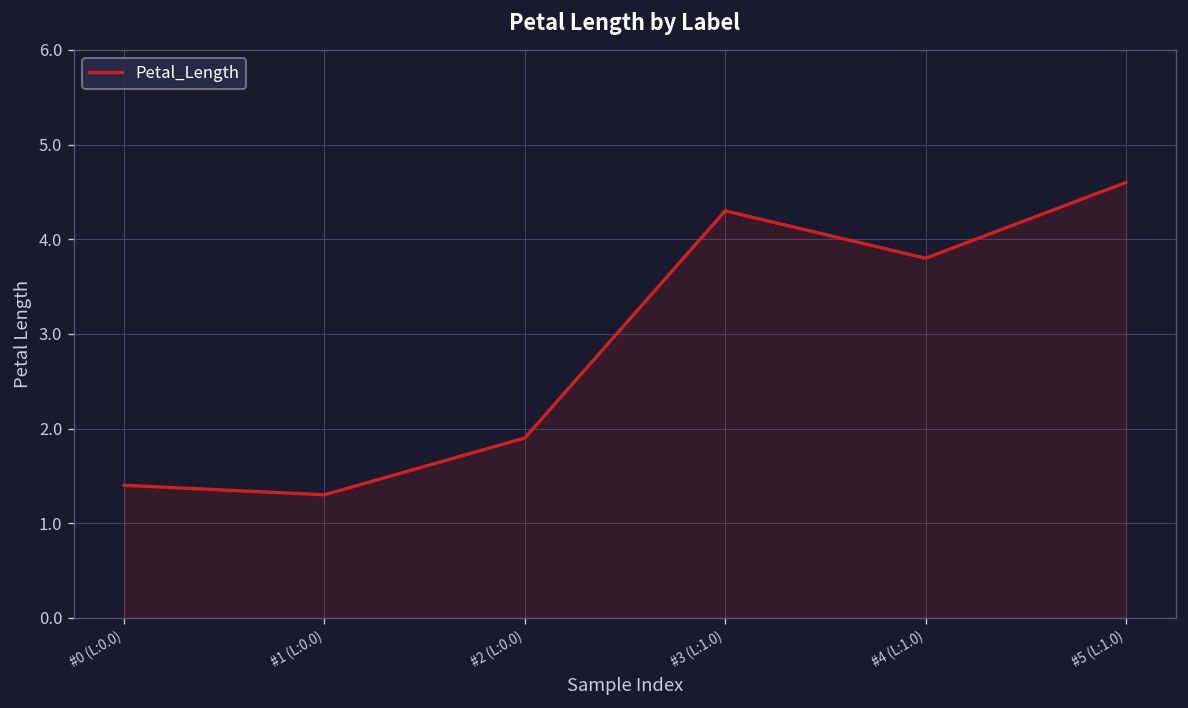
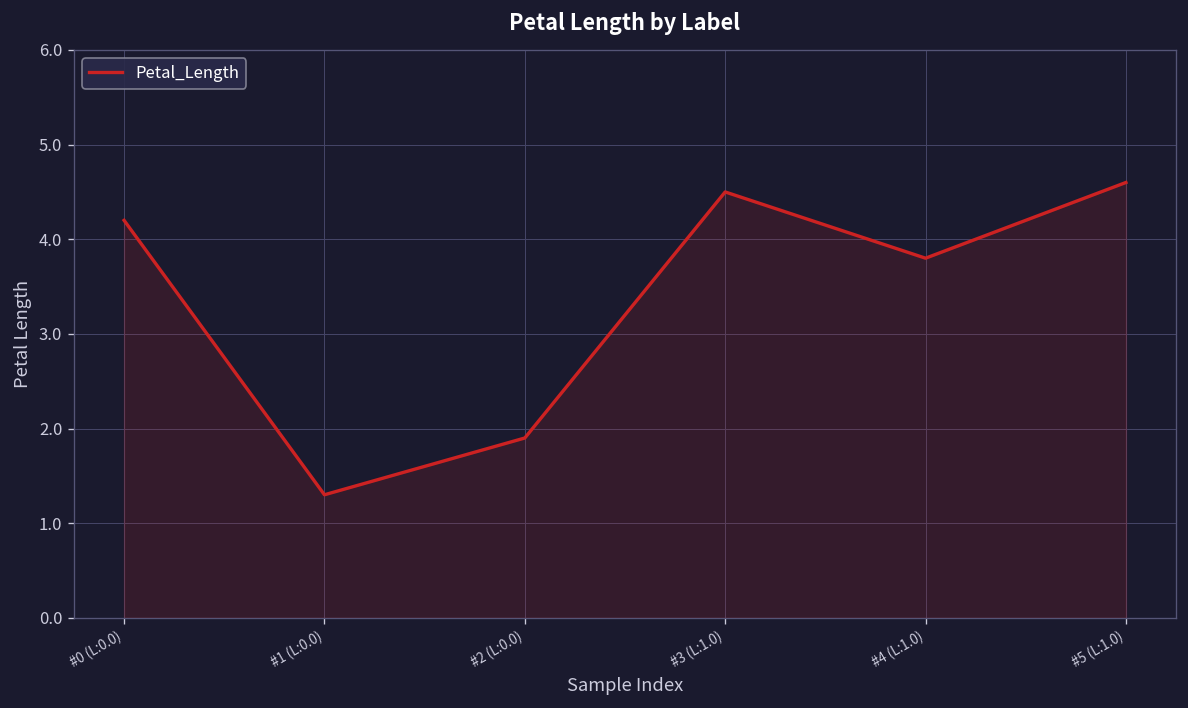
#0 (L:0.0): 1.4 -> 4.2
#3 (L:1.0): 4.3 -> 4.5
